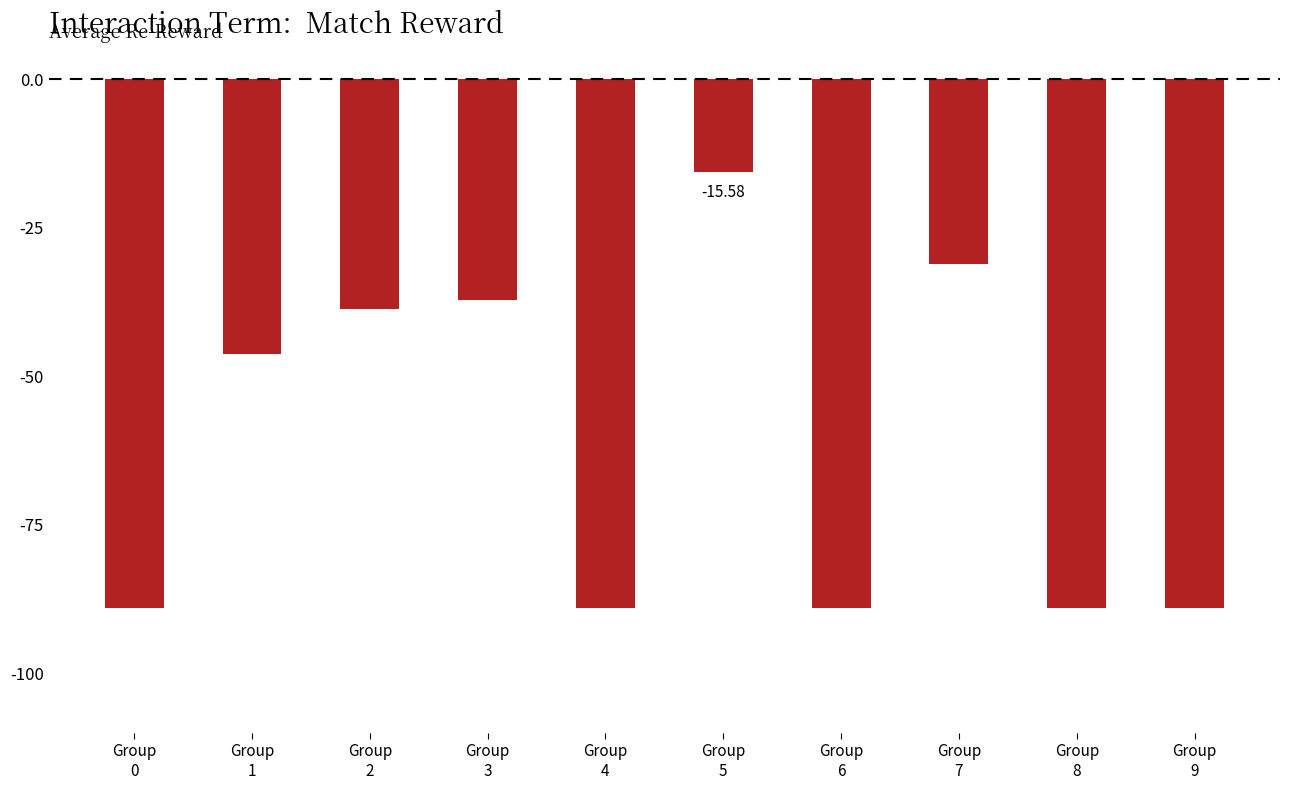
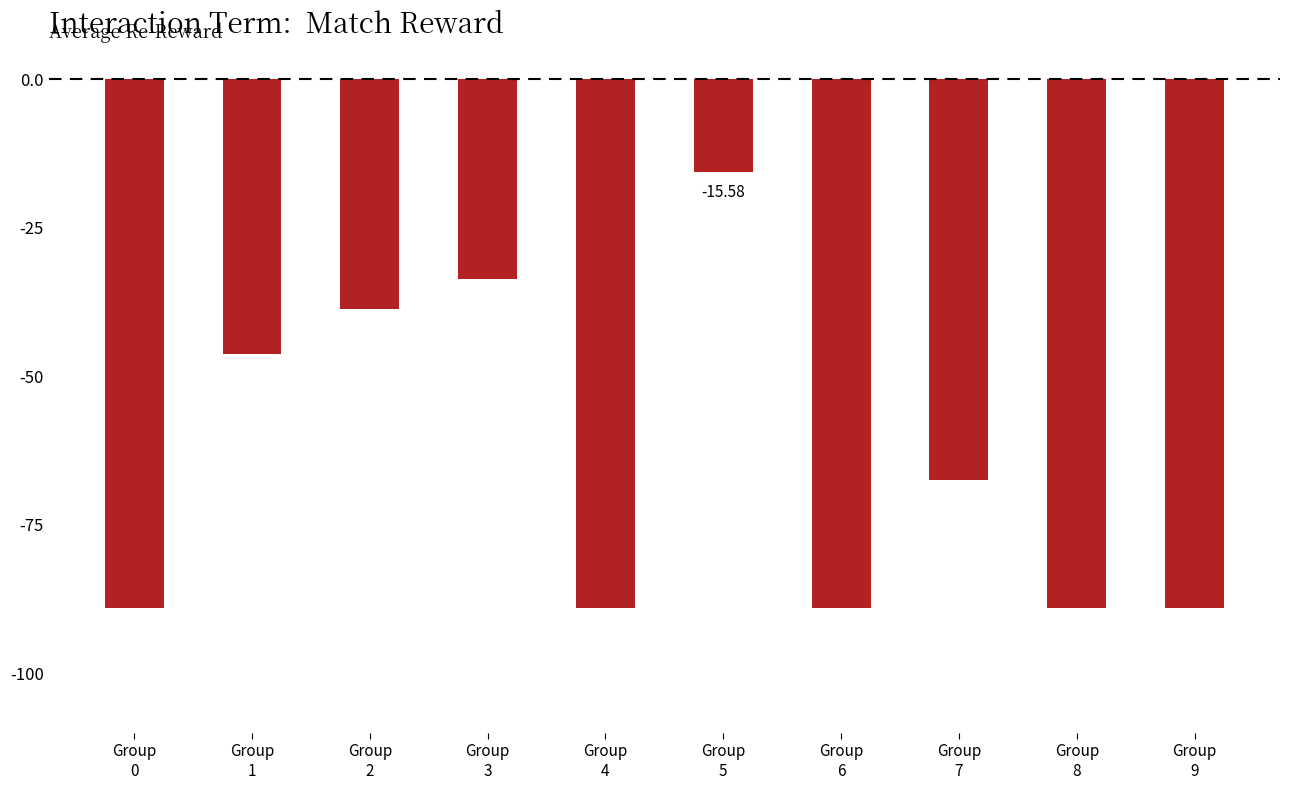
Group 3: -37 -> -34
Group 7: -31 -> -67
